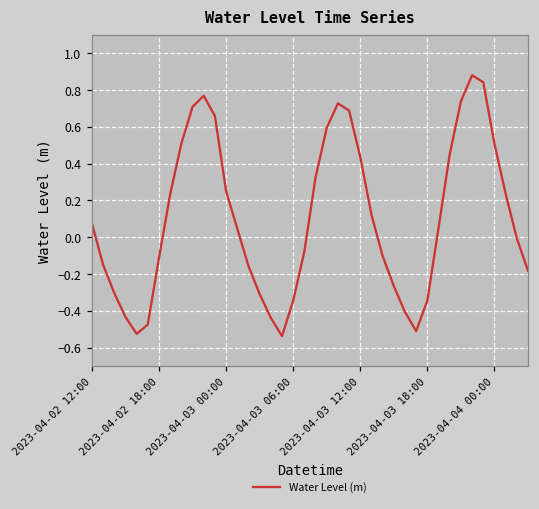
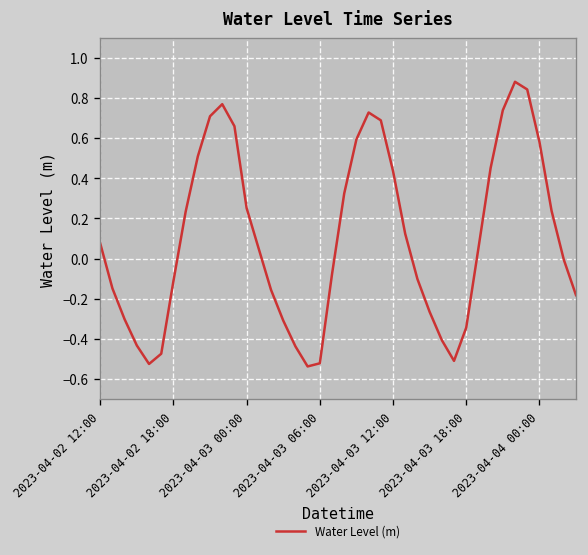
2023-04-03 06:00: -0.34 -> -0.52
2023-04-04 00:00: 0.51 -> 0.58
